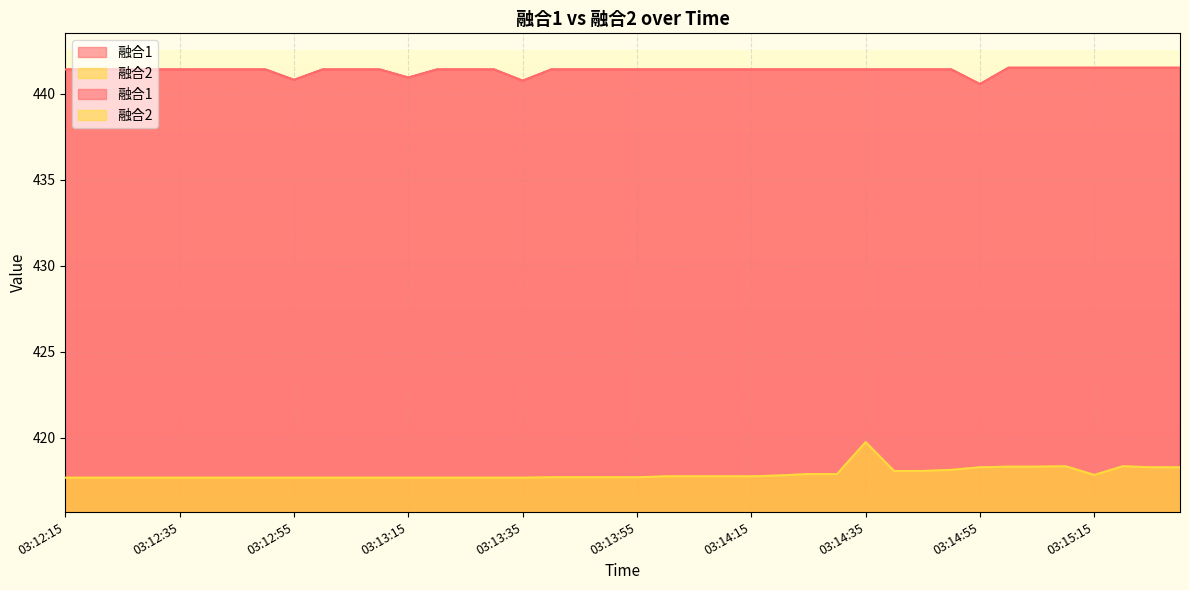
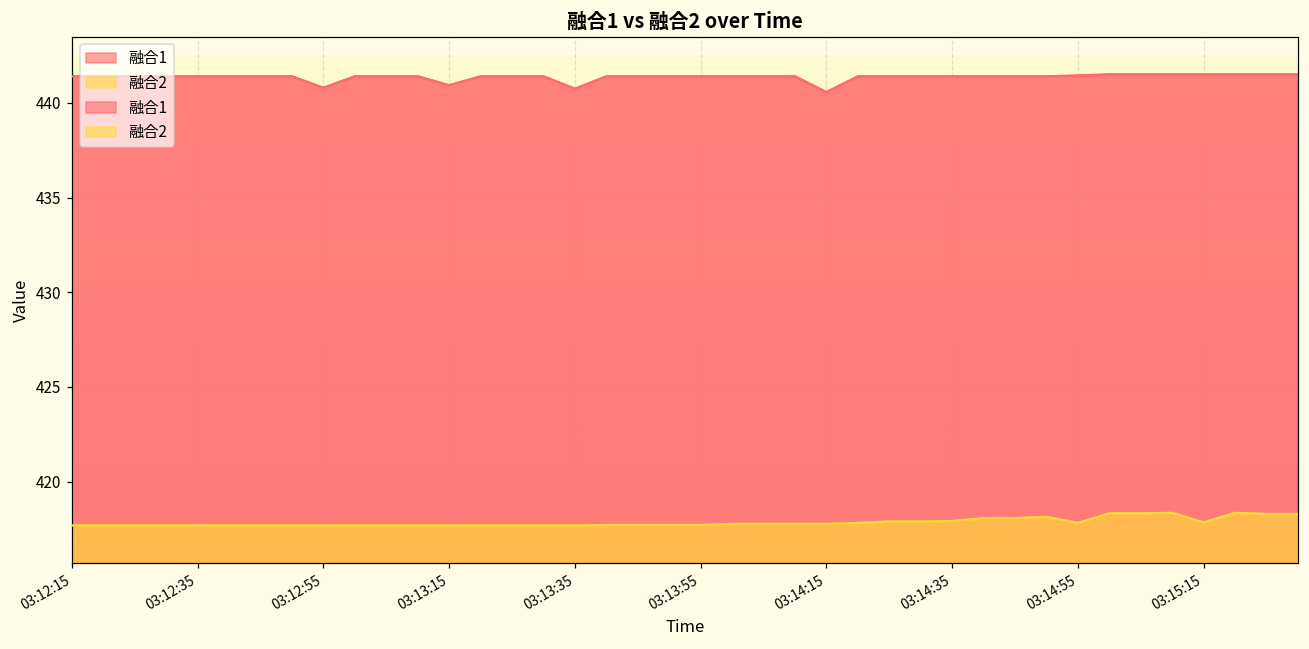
融合1, 03:14:15: 441.4 -> 440.6
融合2, 03:14:35: 419.7 -> 417.9
融合1, 03:14:55: 440.6 -> 441.4
融合2, 03:14:55: 418.3 -> 417.8
